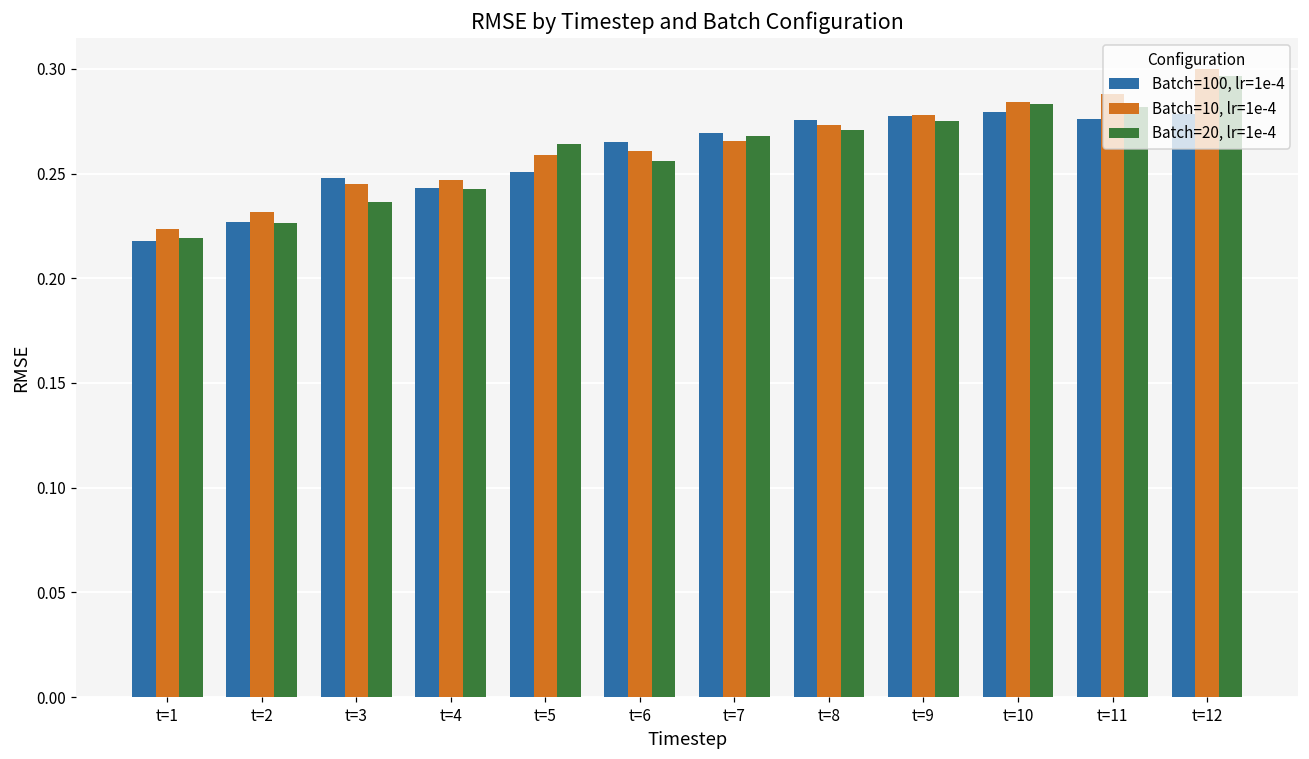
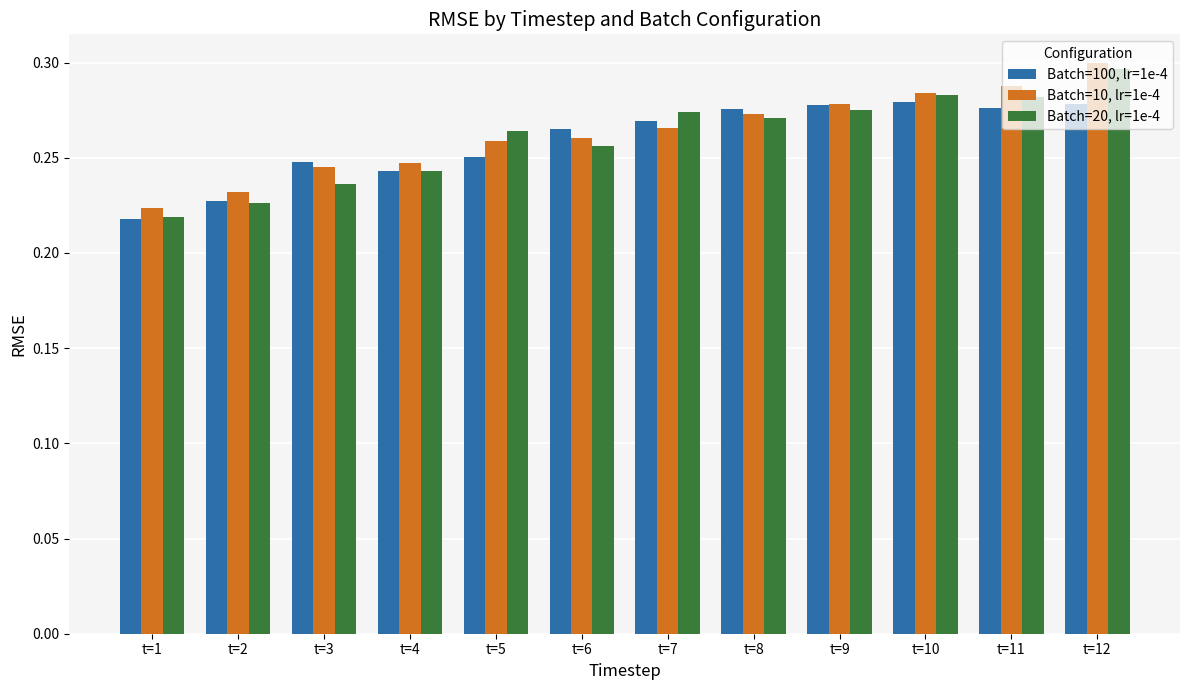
Batch=20, lr=1e-4, t=7: 0.268 -> 0.274
